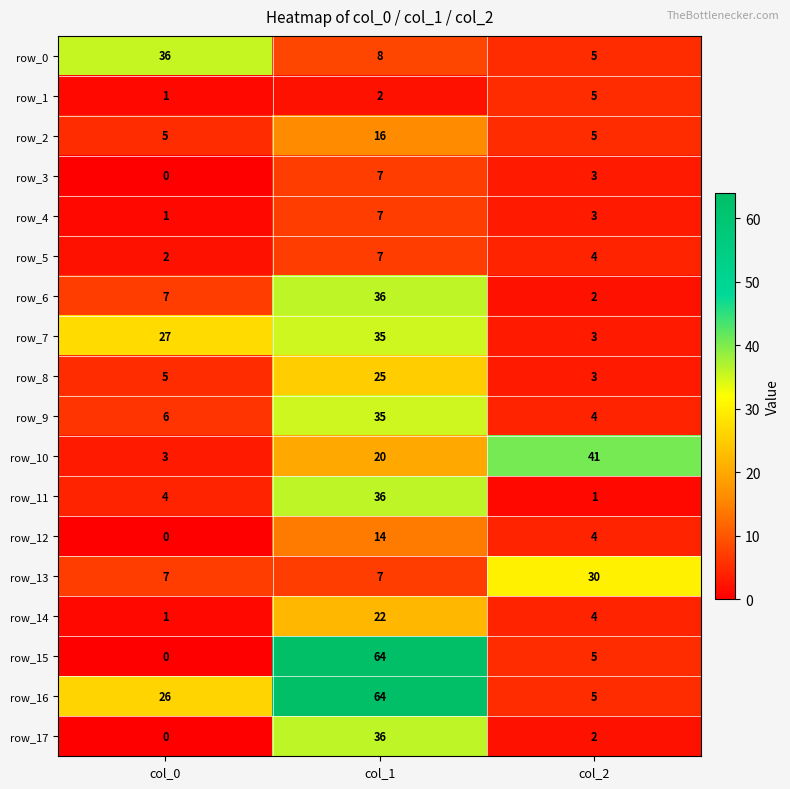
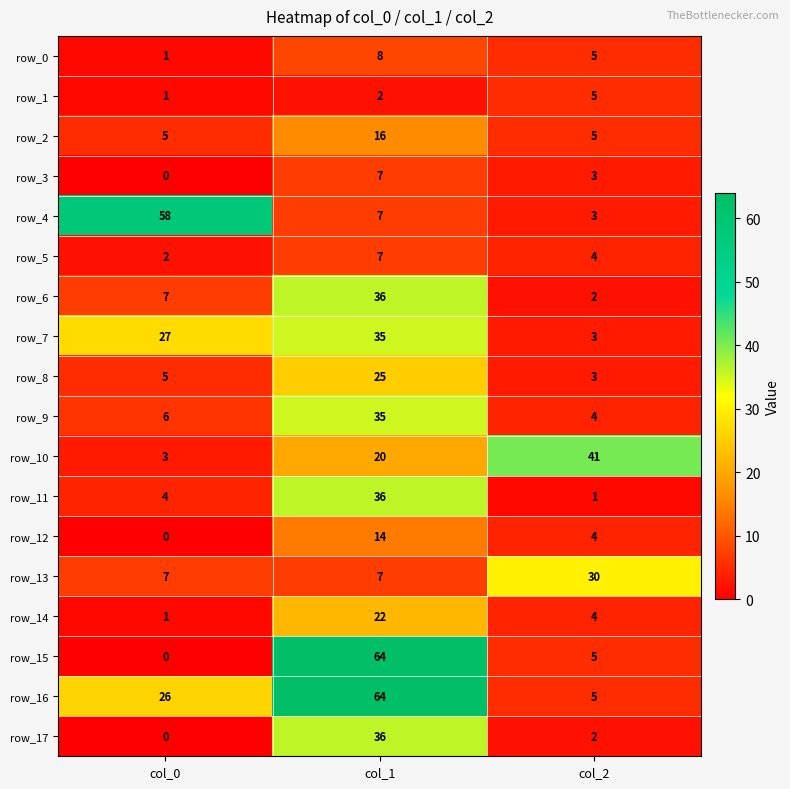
row_0, col_0: 36 -> 1
row_4, col_0: 1 -> 58
